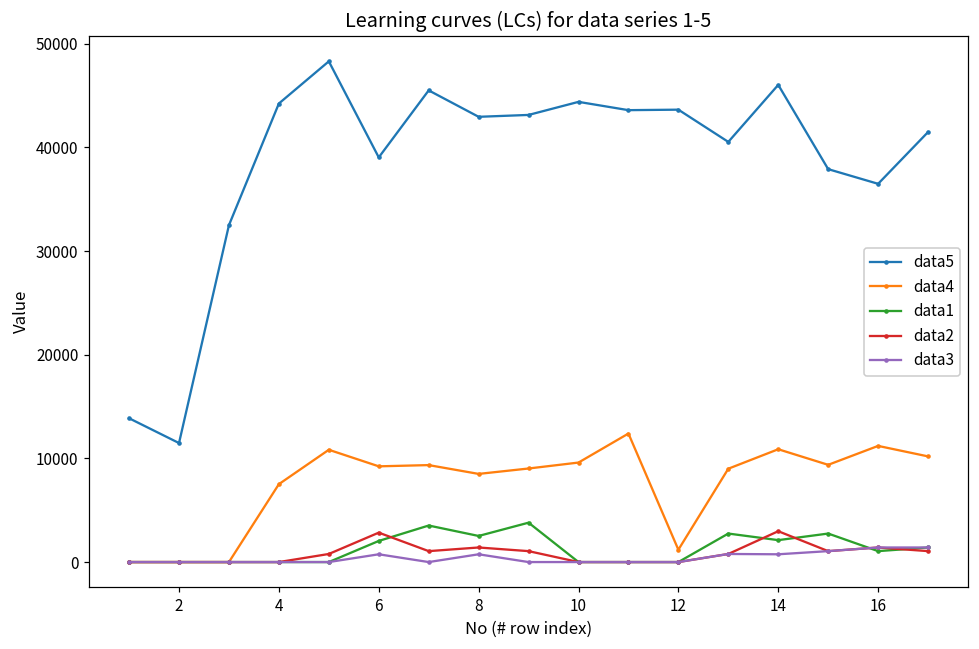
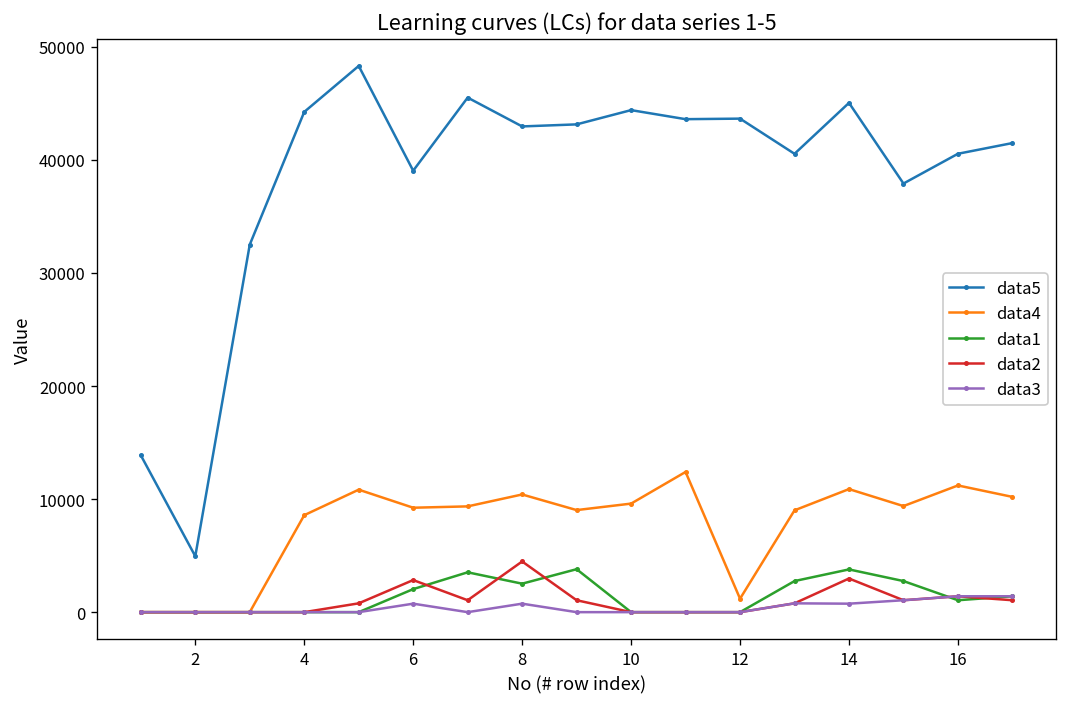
data5, 2: 11000 -> 5000
data4, 4: 8000 -> 9000
data4, 8: 9000 -> 10000
data2, 8: 1000 -> 4000
data5, 14: 46000 -> 45000
data1, 14: 2000 -> 4000
data5, 16: 36000 -> 41000
